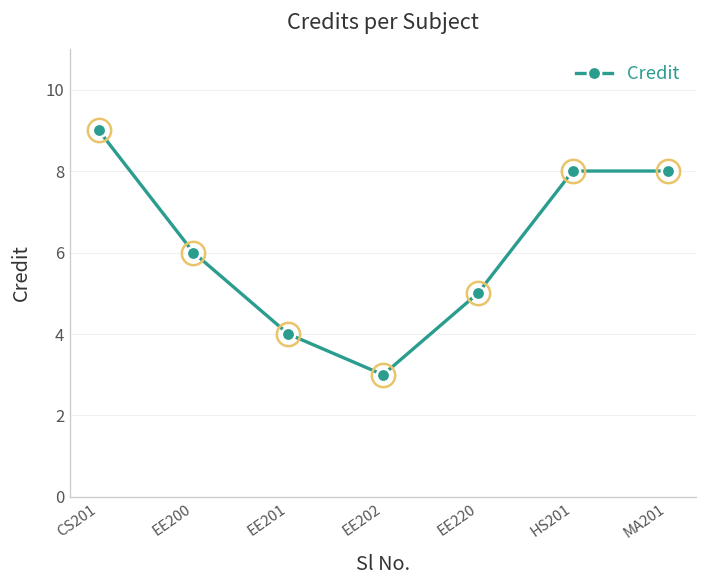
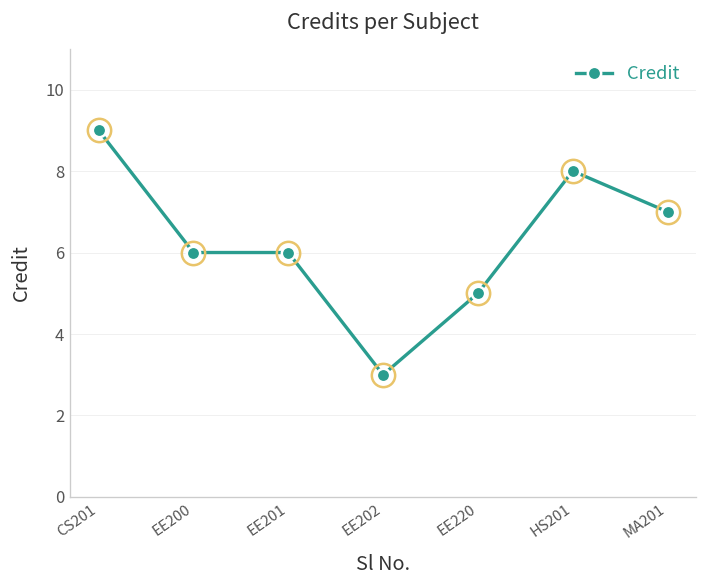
EE201: 4 -> 6
MA201: 8 -> 7
